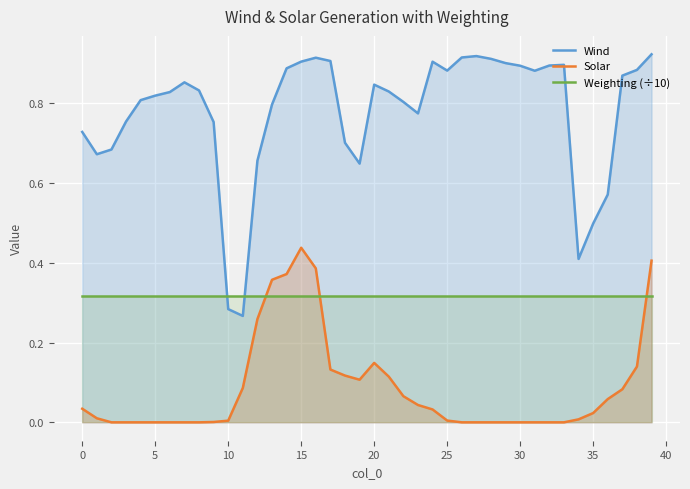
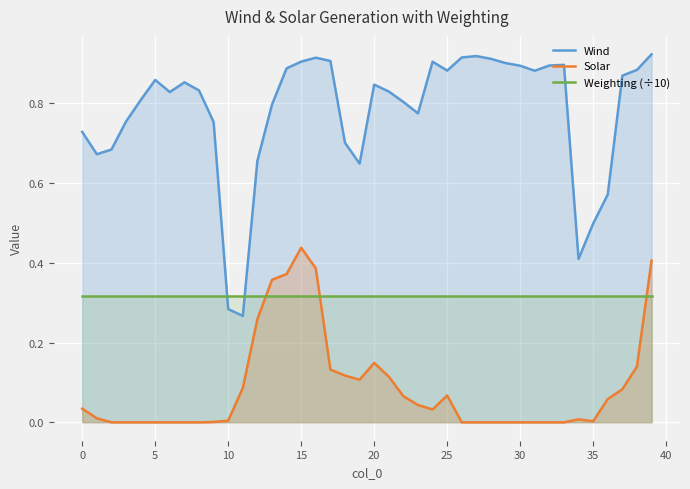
Wind, 5: 0.82 -> 0.86
Solar, 25: 0.00 -> 0.07
Solar, 35: 0.02 -> 0.00
